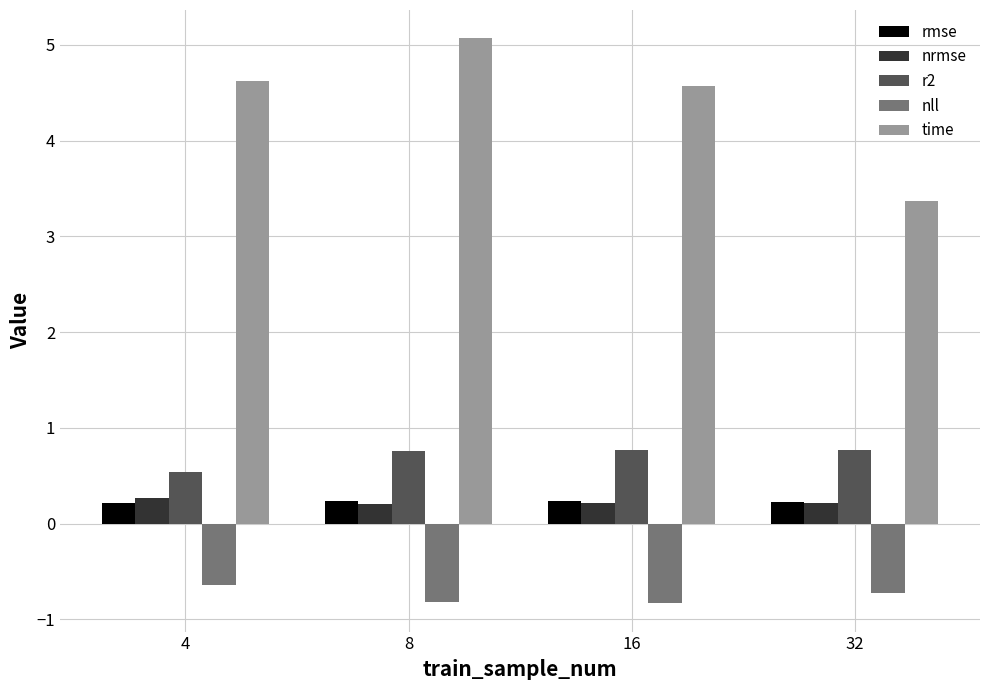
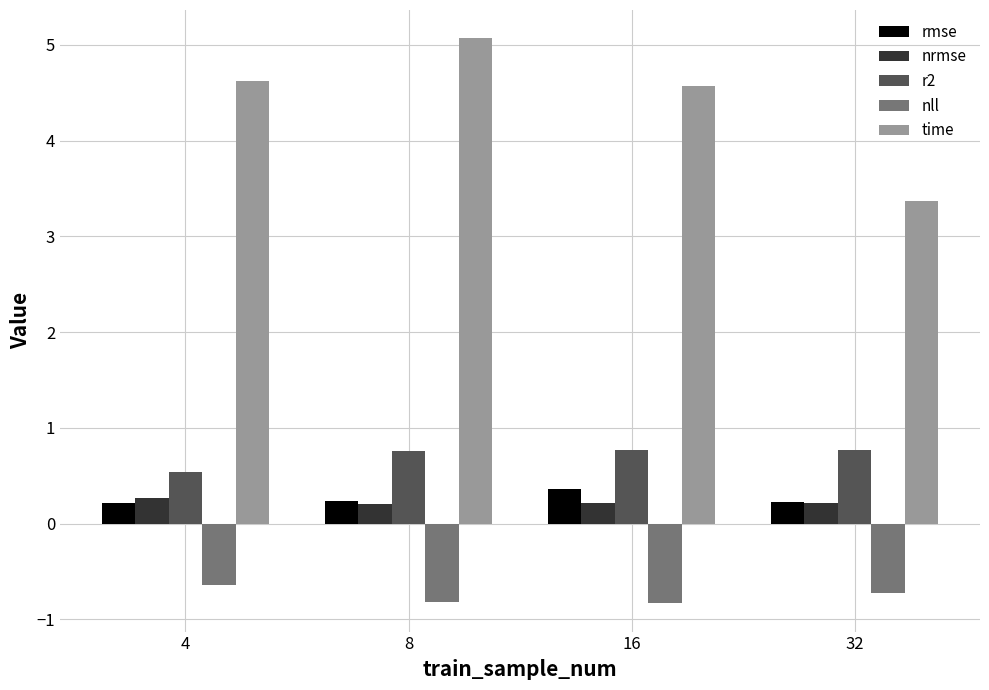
rmse, 16: 0.2 -> 0.4
